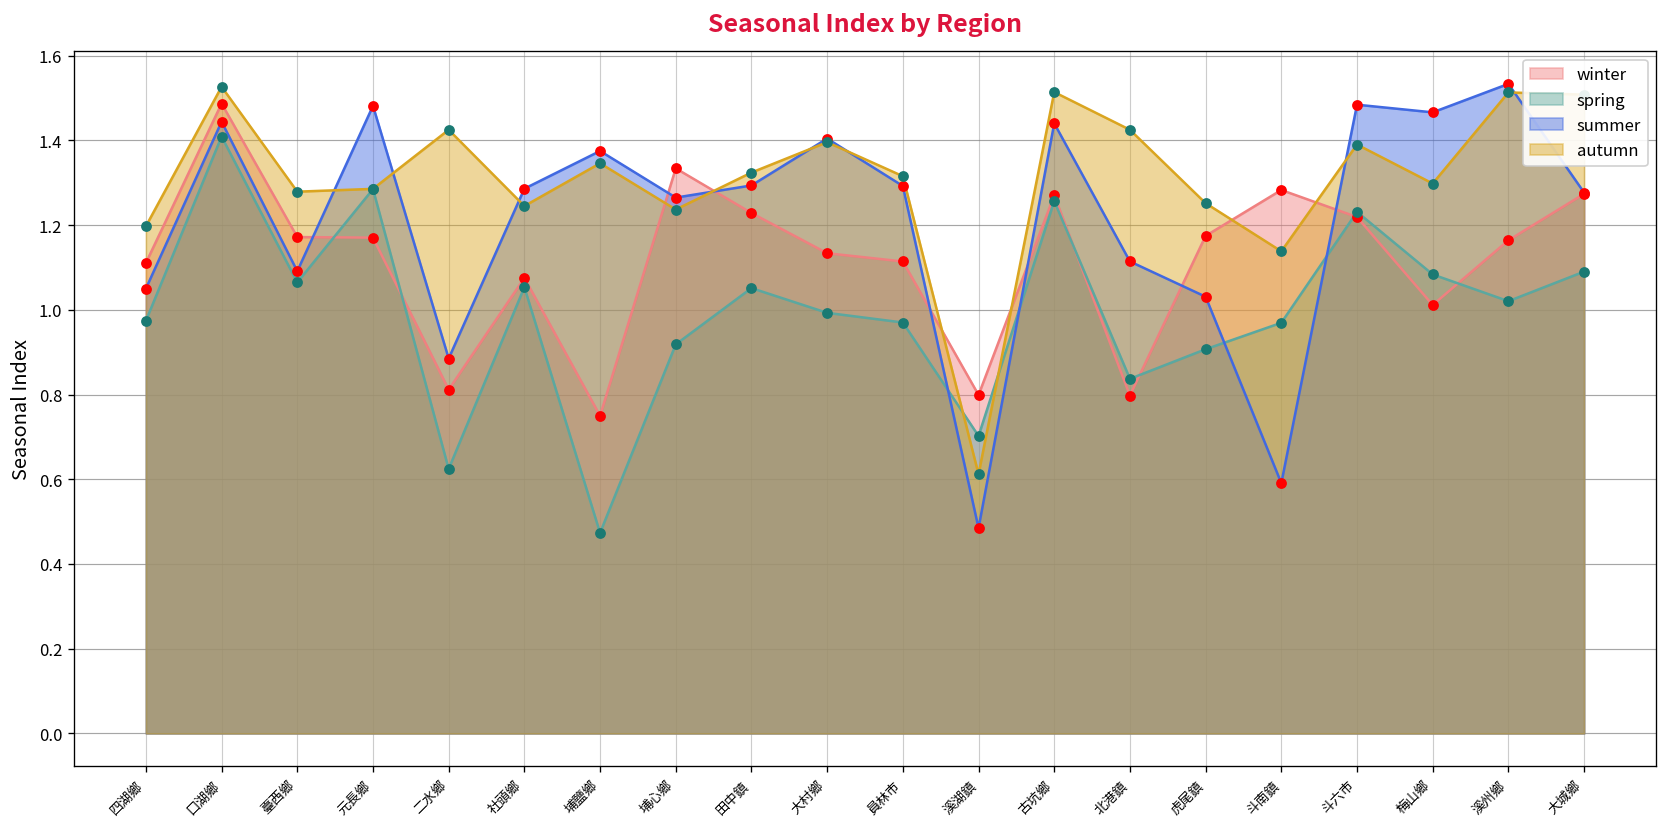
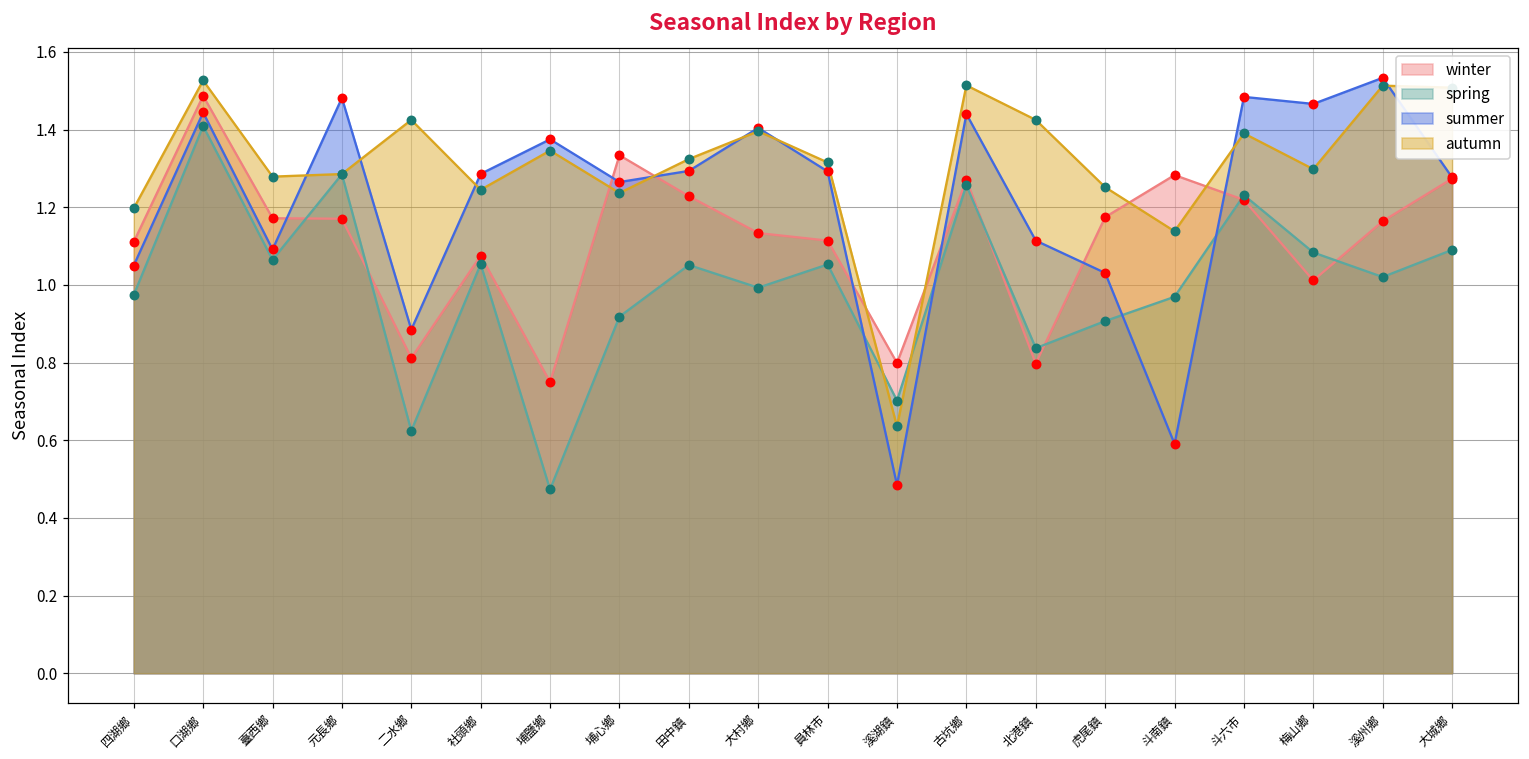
spring, 員林市: 0.97 -> 1.05
autumn, 溪湖鎮: 0.61 -> 0.64
